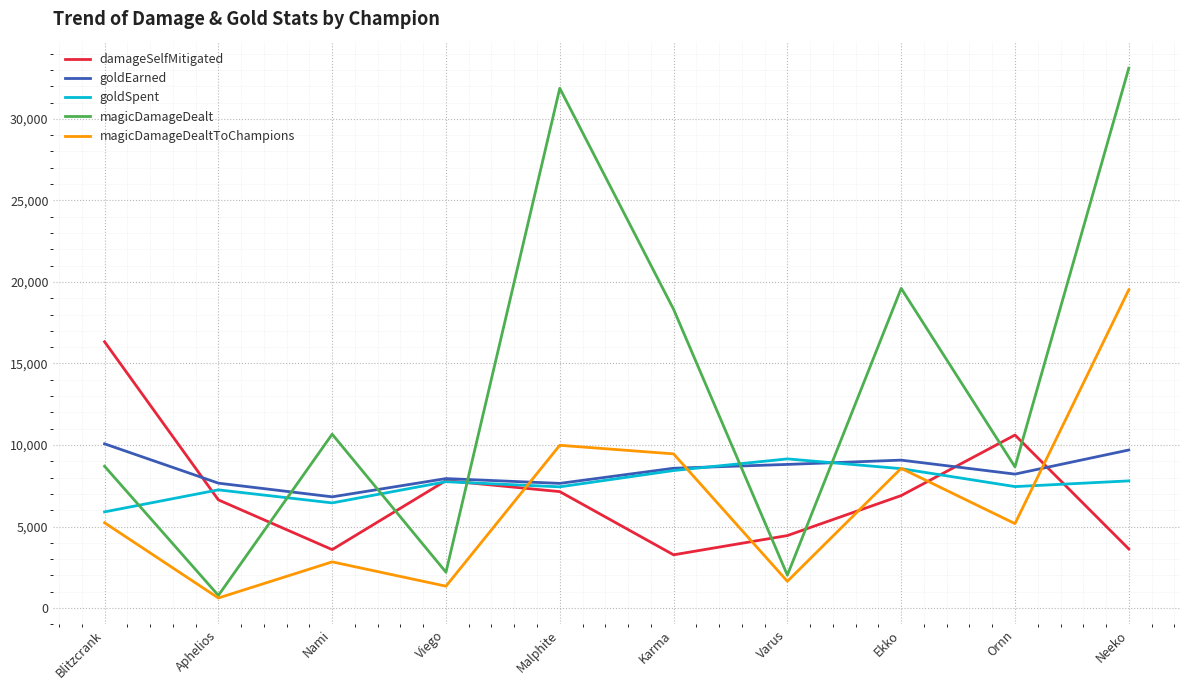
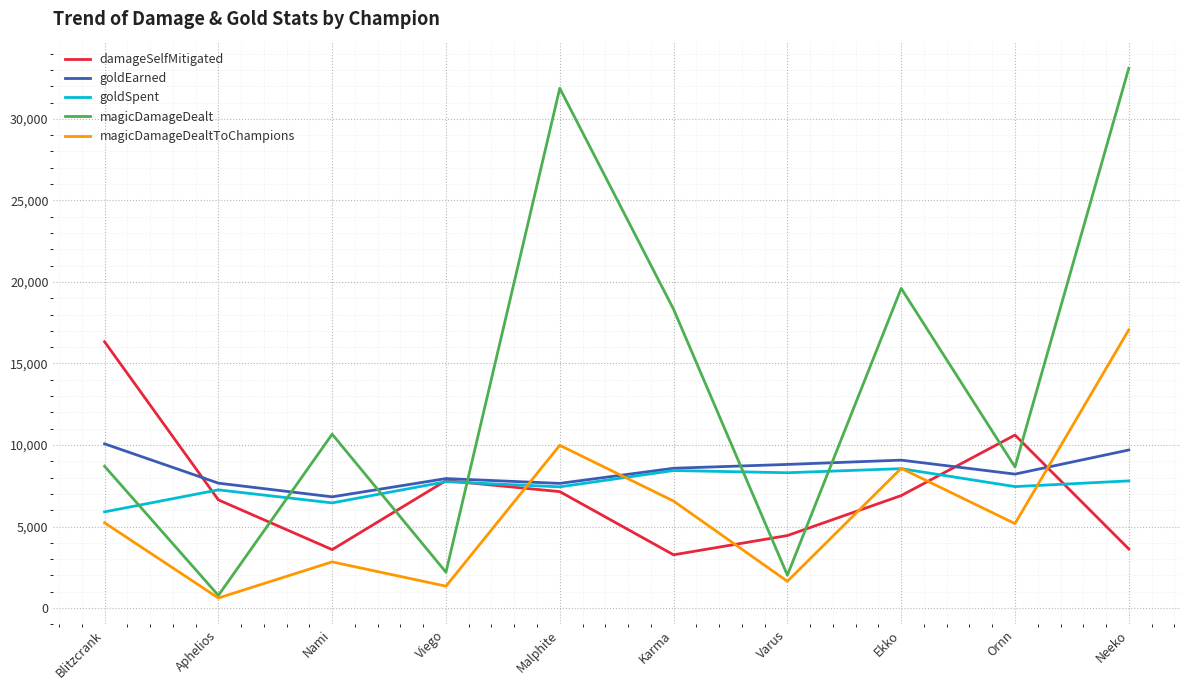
magicDamageDealtToChampions, Karma: 9,500 -> 6,600
goldSpent, Varus: 9,100 -> 8,300
magicDamageDealtToChampions, Neeko: 19,500 -> 17,100
